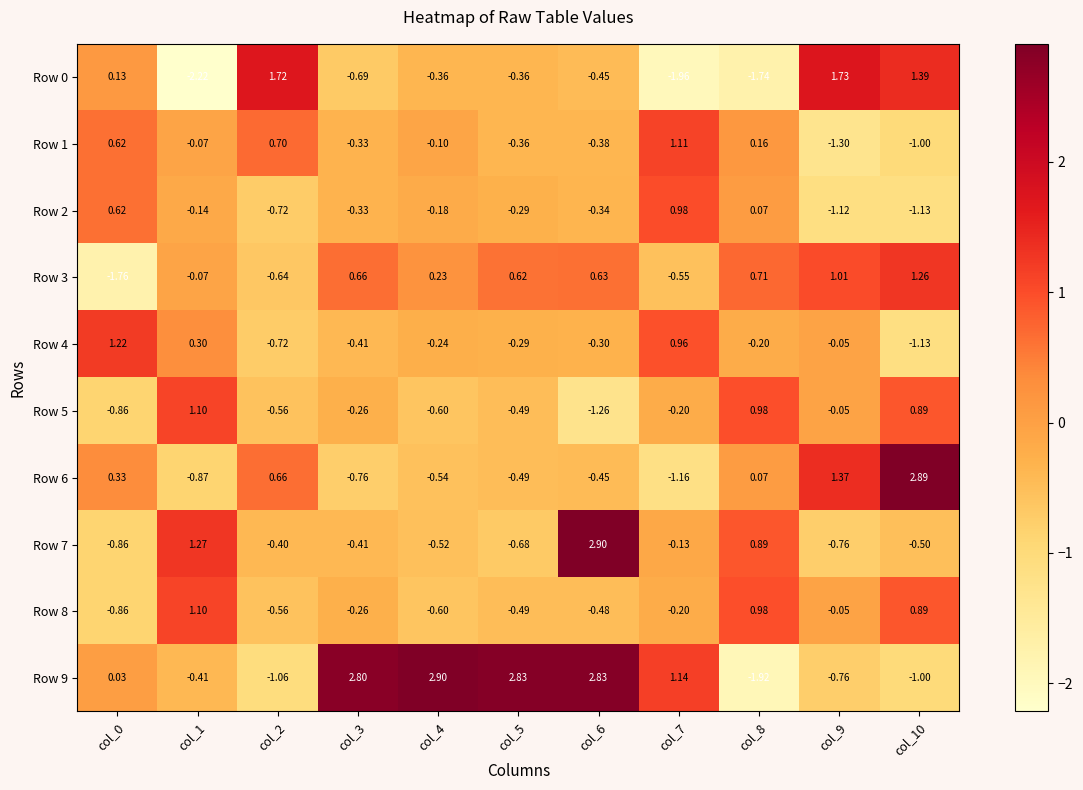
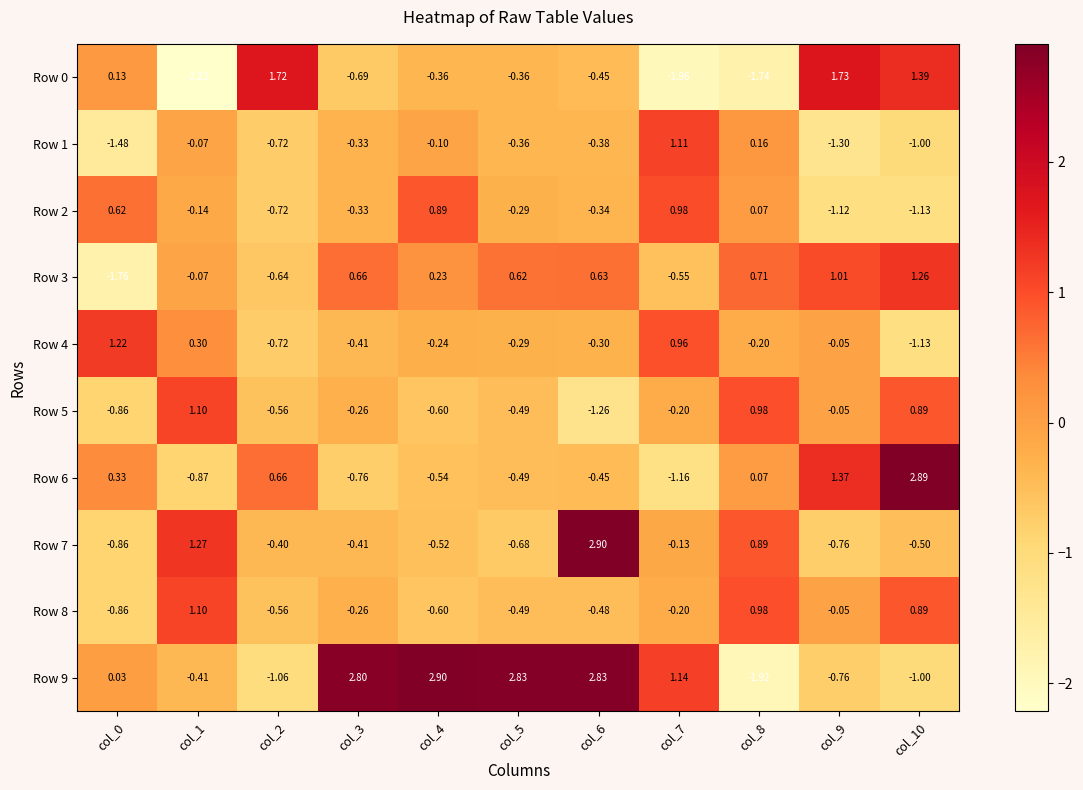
Row 1, col_0: 0.62 -> -1.48
Row 1, col_2: 0.70 -> -0.72
Row 2, col_4: -0.18 -> 0.89
